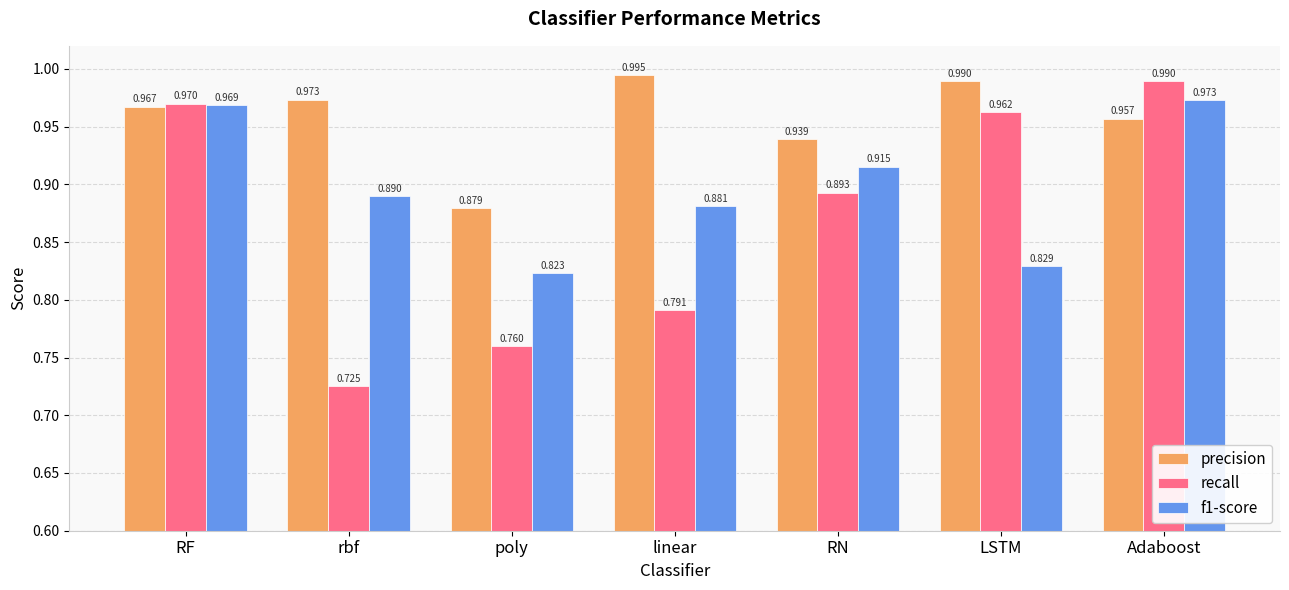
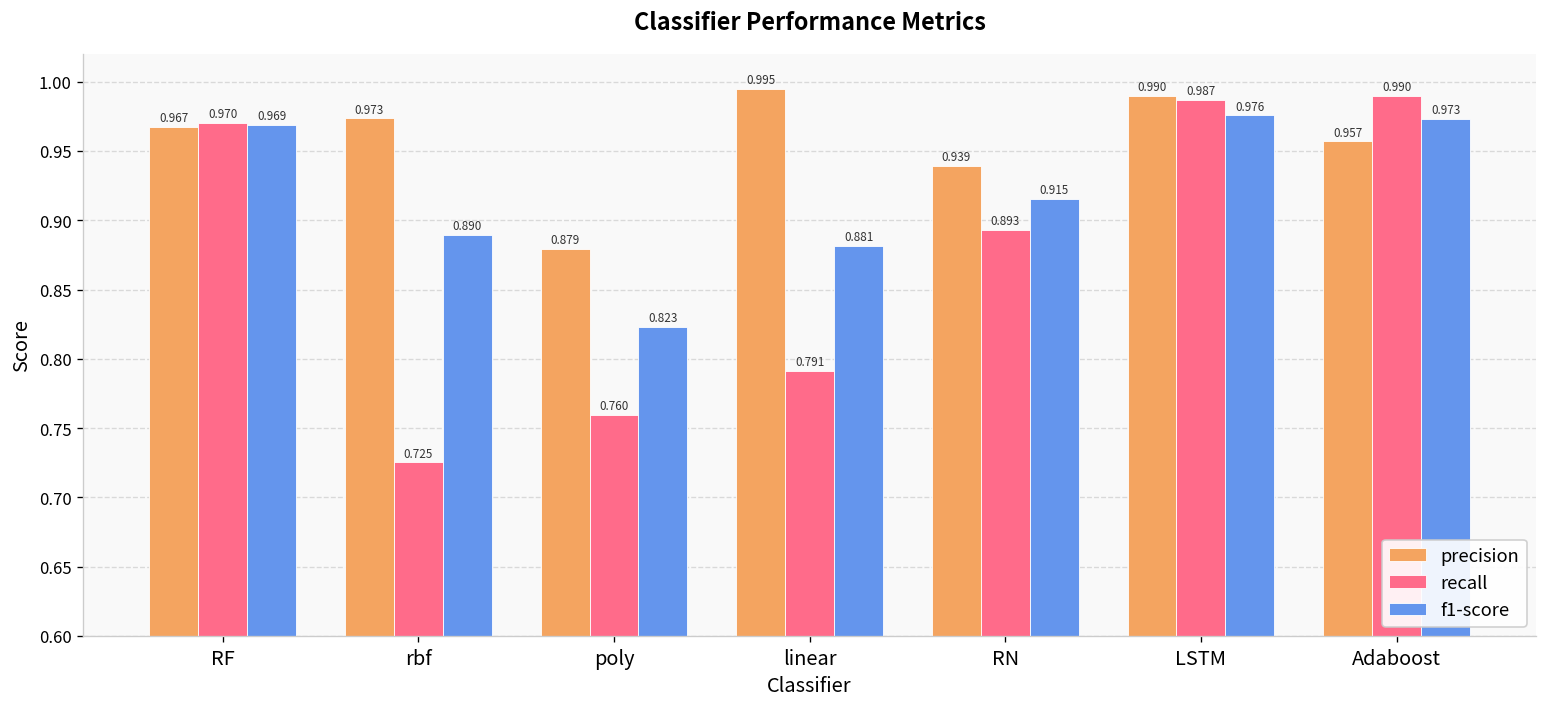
recall, LSTM: 0.962 -> 0.987
f1-score, LSTM: 0.829 -> 0.976
